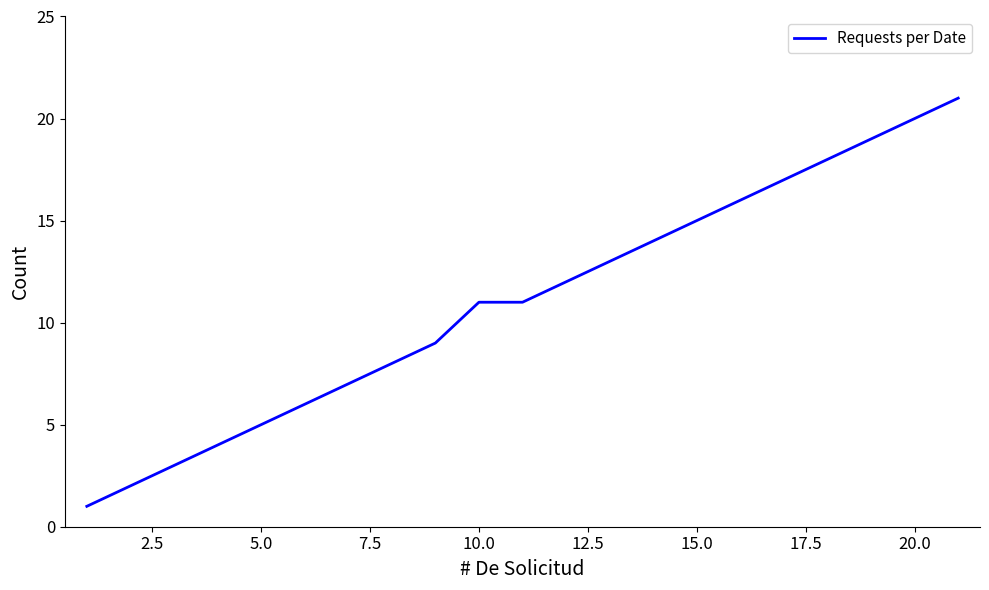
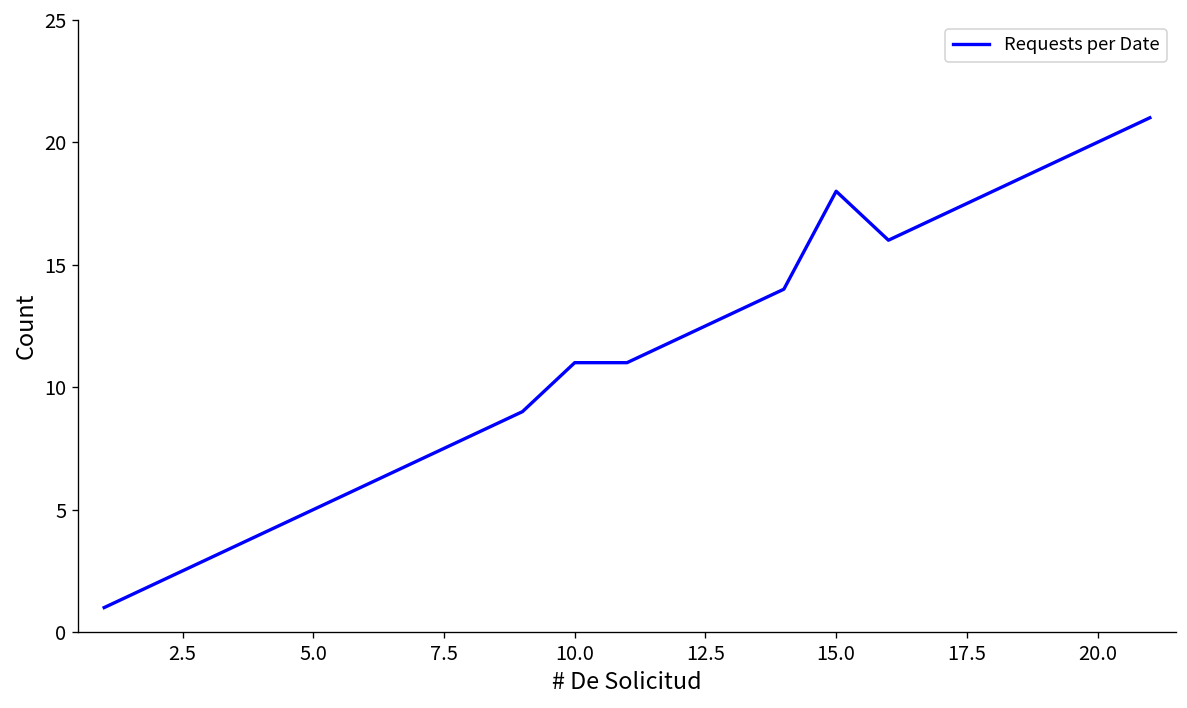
15.0: 15 -> 18
